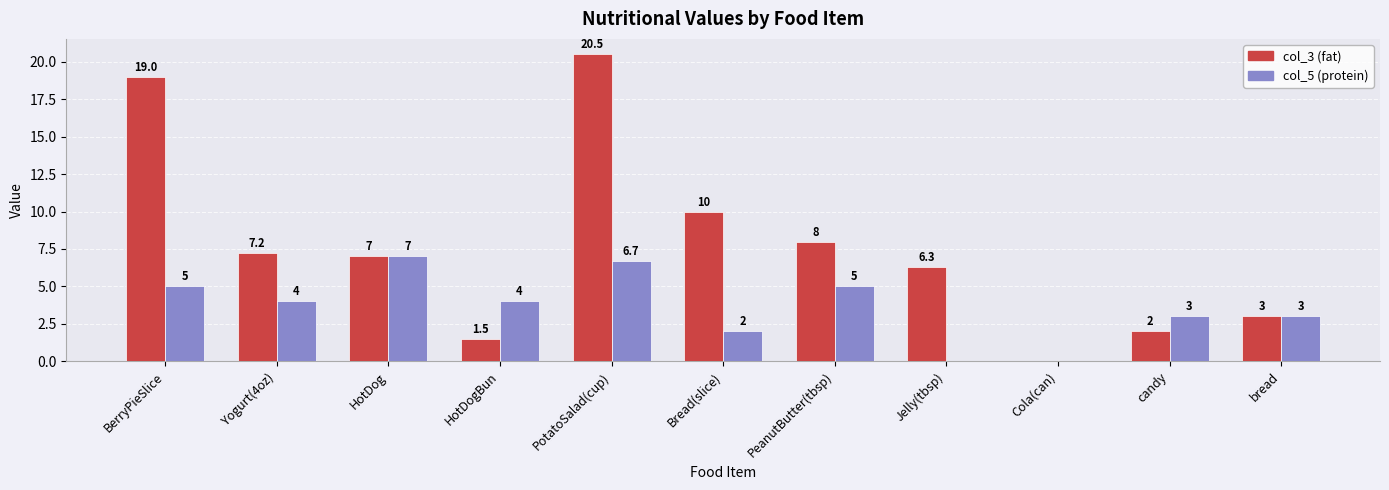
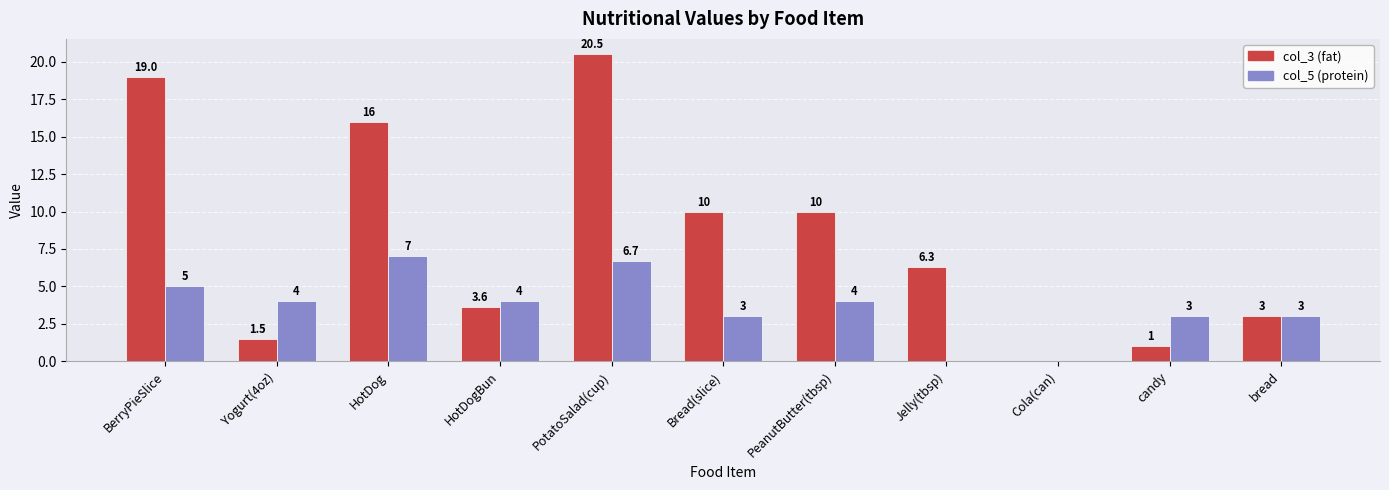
col_3 (fat), Yogurt(4oz): 7.2 -> 1.5
col_3 (fat), HotDog: 7 -> 16
col_3 (fat), HotDogBun: 1.5 -> 3.6
col_5 (protein), Bread(slice): 2 -> 3
col_3 (fat), PeanutButter(tbsp): 8 -> 10
col_5 (protein), PeanutButter(tbsp): 5 -> 4
col_3 (fat), candy: 2 -> 1
